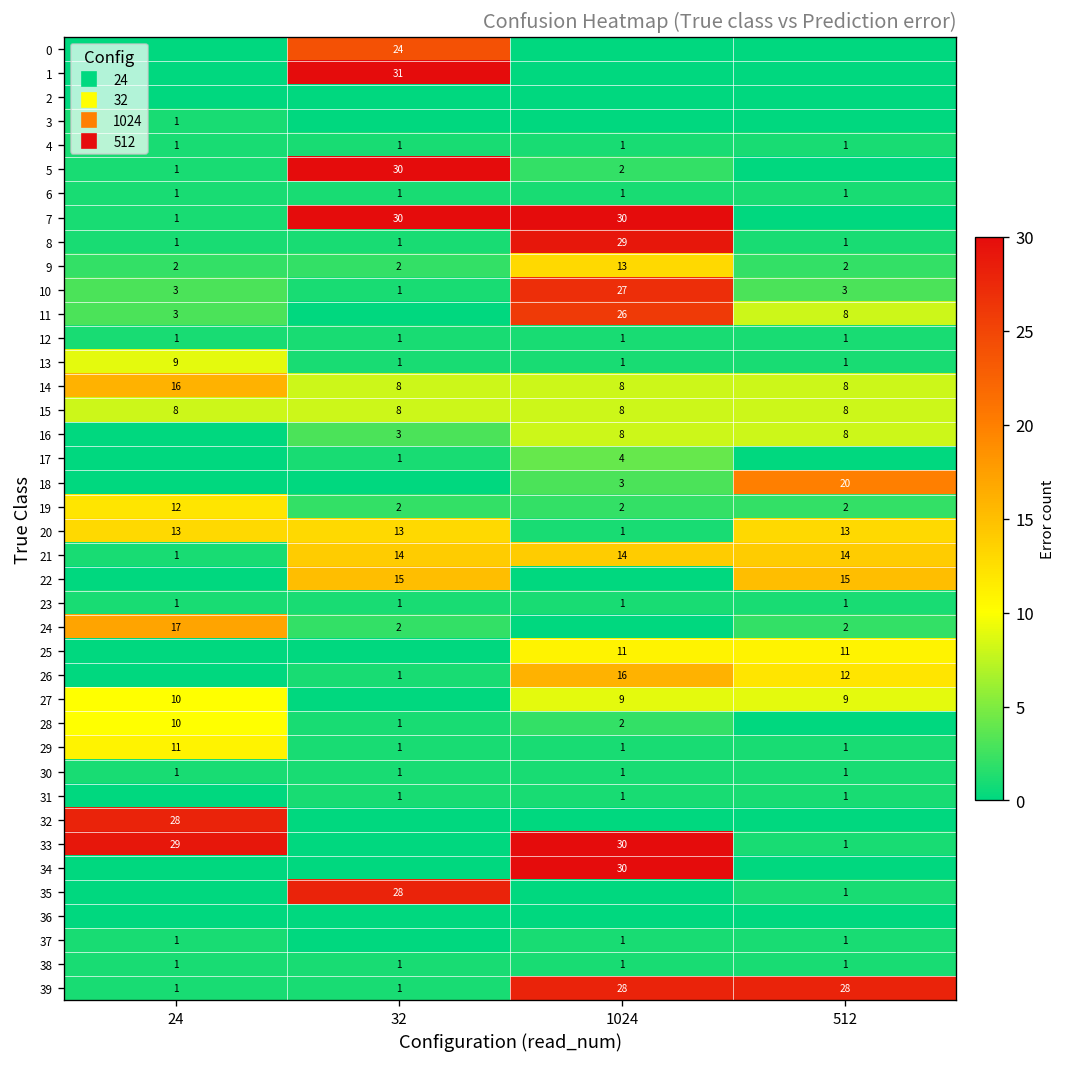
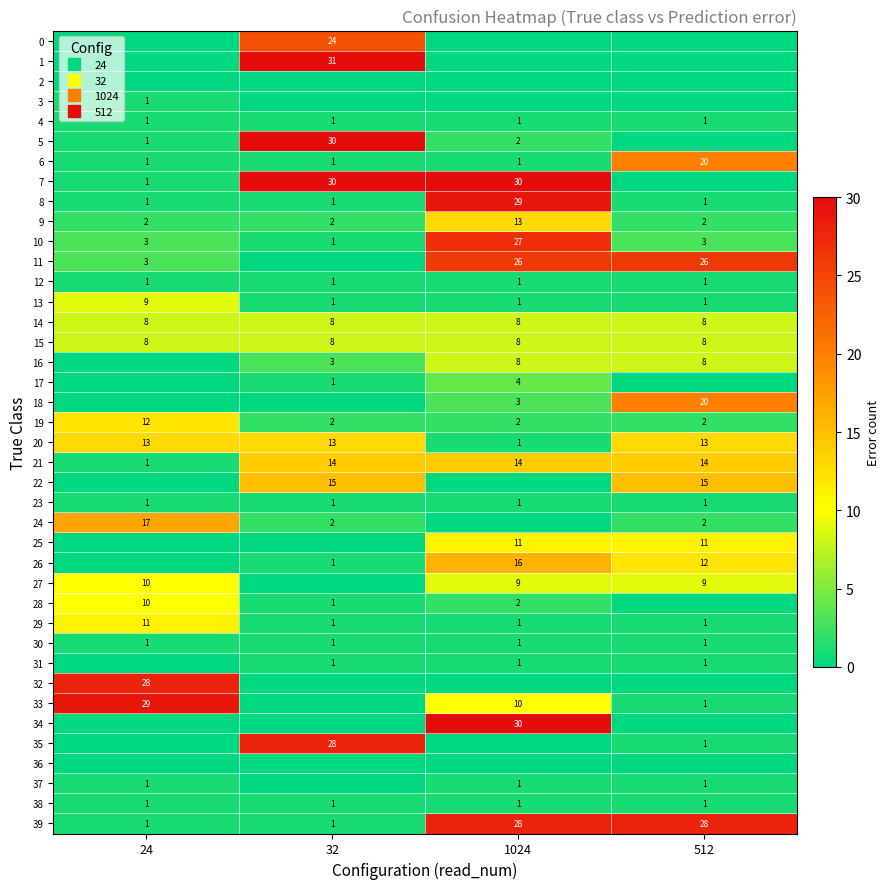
6, 512: 1 -> 20
11, 512: 8 -> 26
14, 24: 16 -> 8
33, 1024: 30 -> 10
